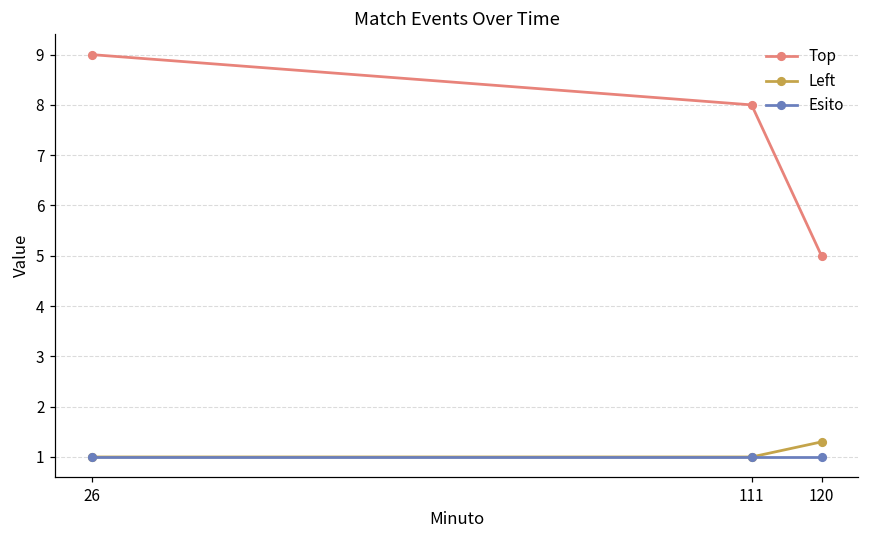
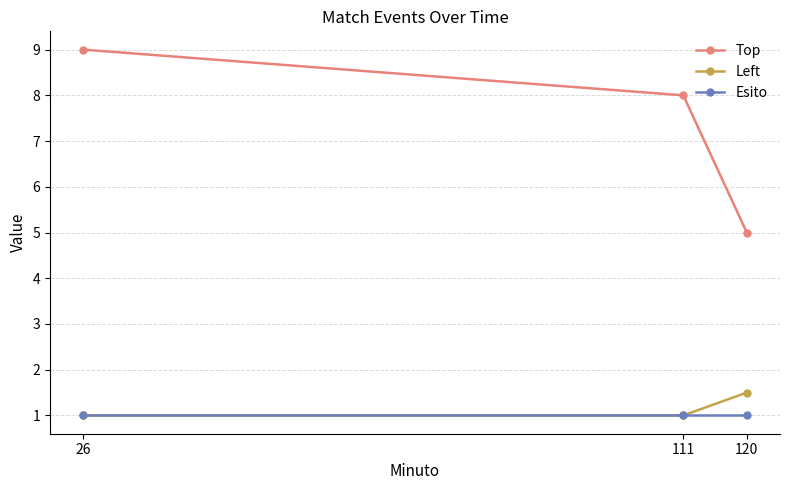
Left, 120: 1.3 -> 1.5
